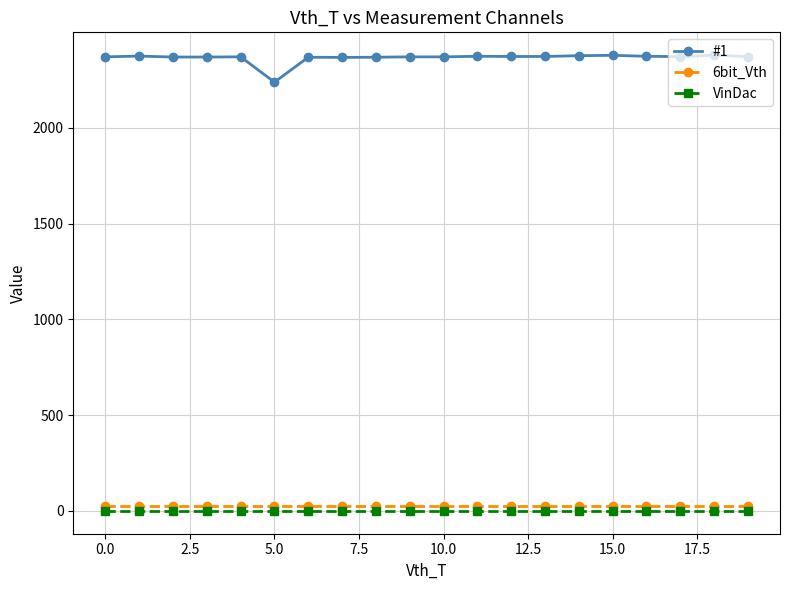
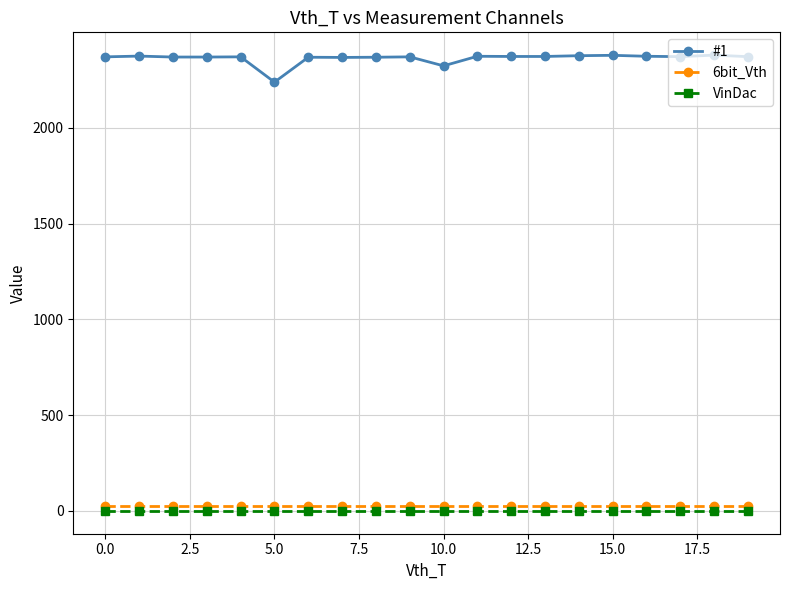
#1, 10.0: 2370 -> 2320
